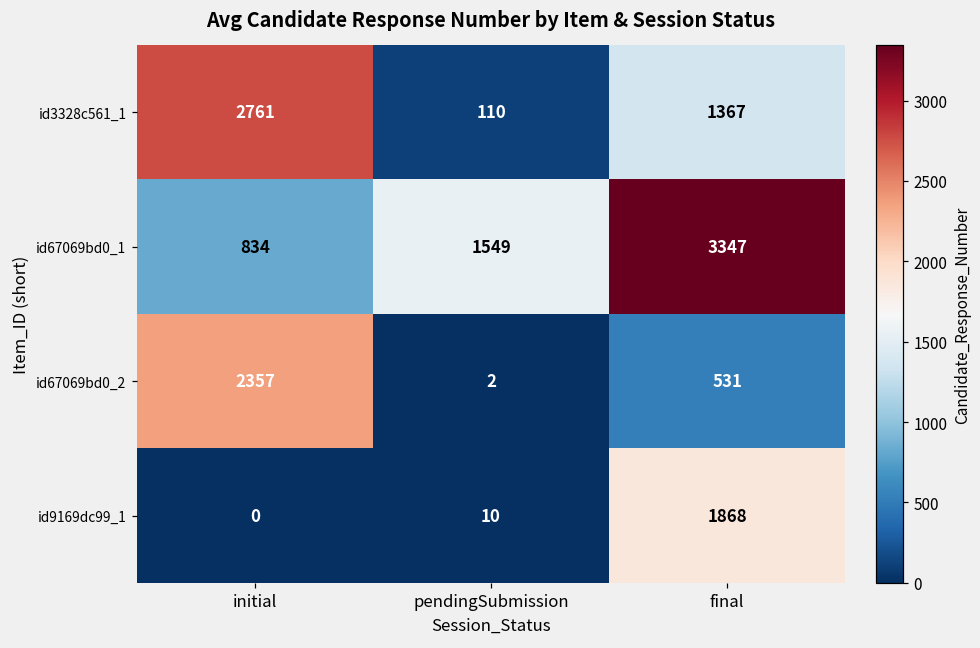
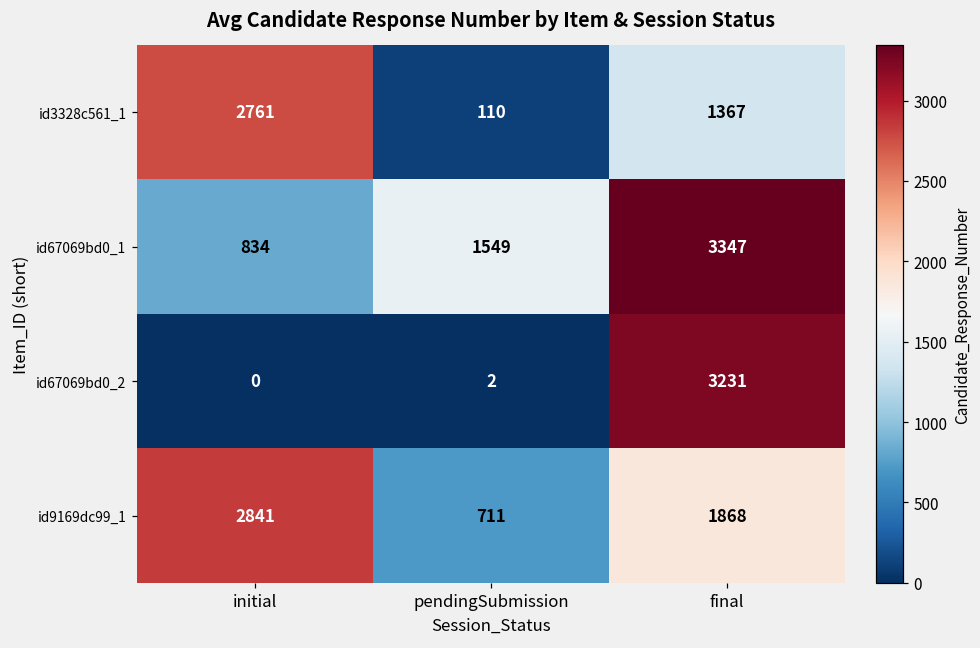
id67069bd0_2, initial: 2357 -> 0
id67069bd0_2, final: 531 -> 3231
id9169dc99_1, initial: 0 -> 2841
id9169dc99_1, pendingSubmission: 10 -> 711
